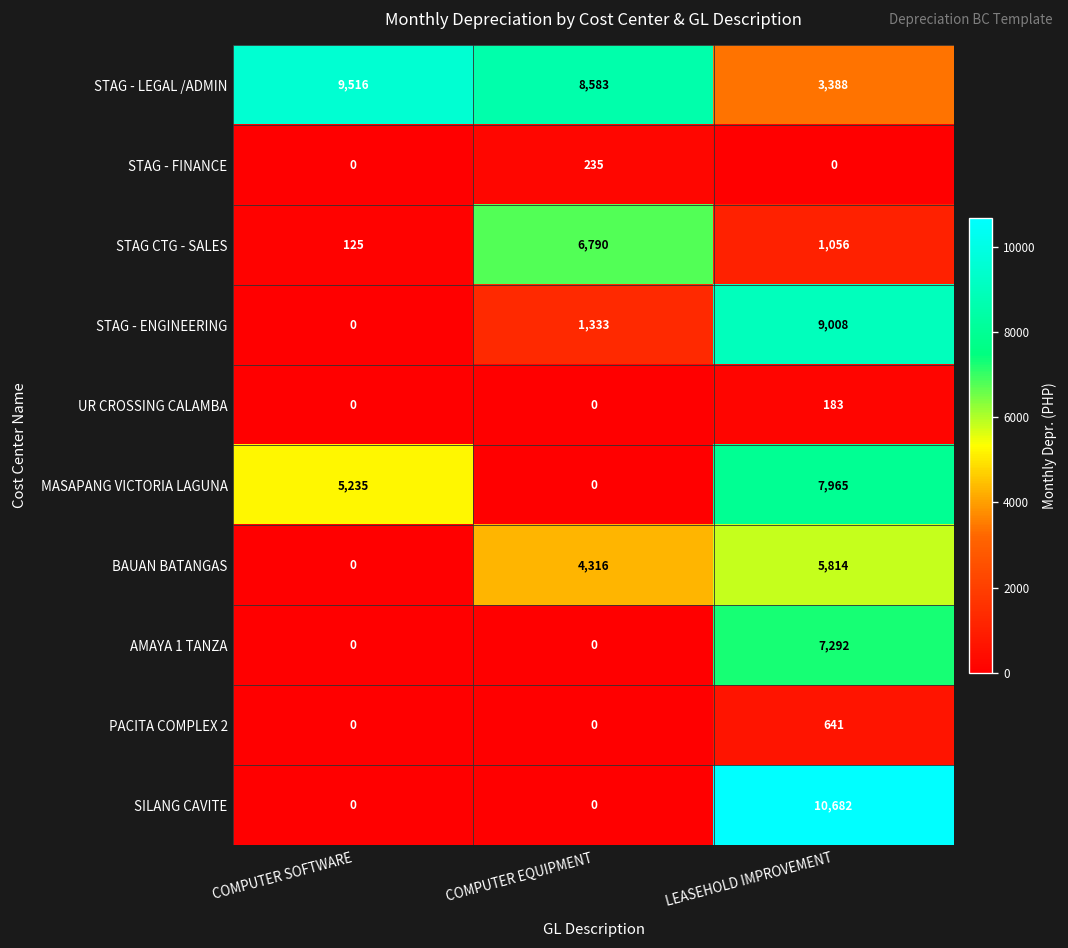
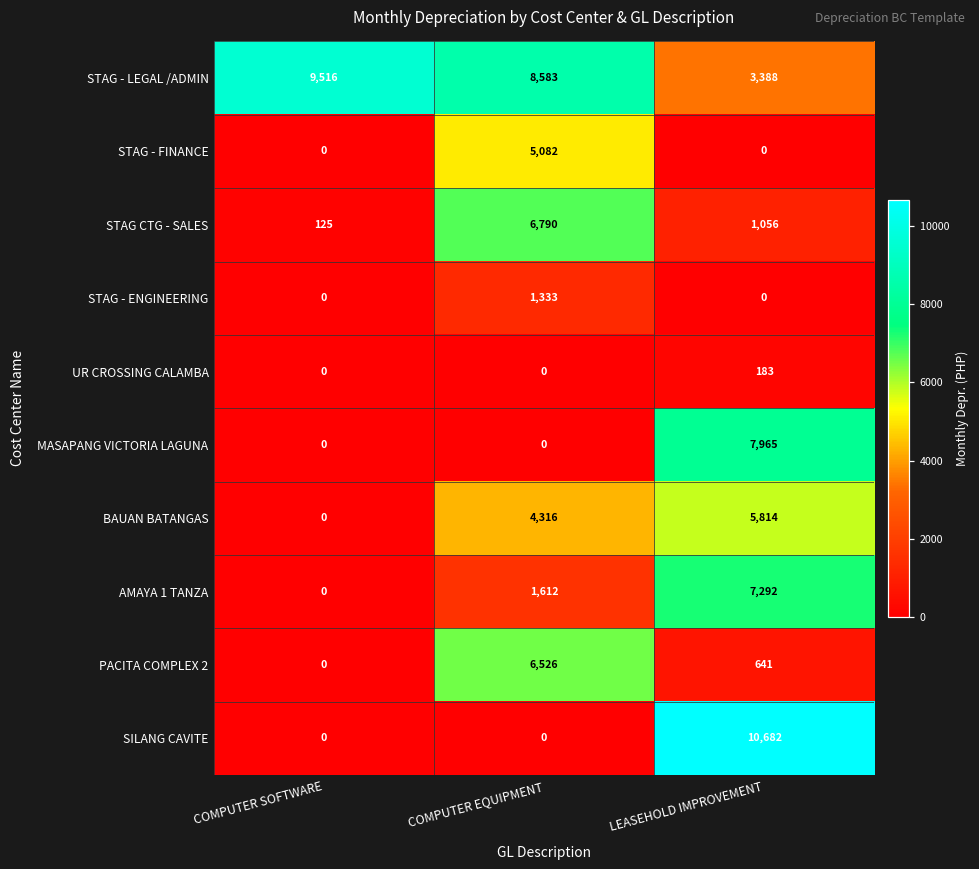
STAG - FINANCE, COMPUTER EQUIPMENT: 235 -> 5,082
STAG - ENGINEERING, LEASEHOLD IMPROVEMENT: 9,008 -> 0
MASAPANG VICTORIA LAGUNA, COMPUTER SOFTWARE: 5,235 -> 0
AMAYA 1 TANZA, COMPUTER EQUIPMENT: 0 -> 1,612
PACITA COMPLEX 2, COMPUTER EQUIPMENT: 0 -> 6,526
